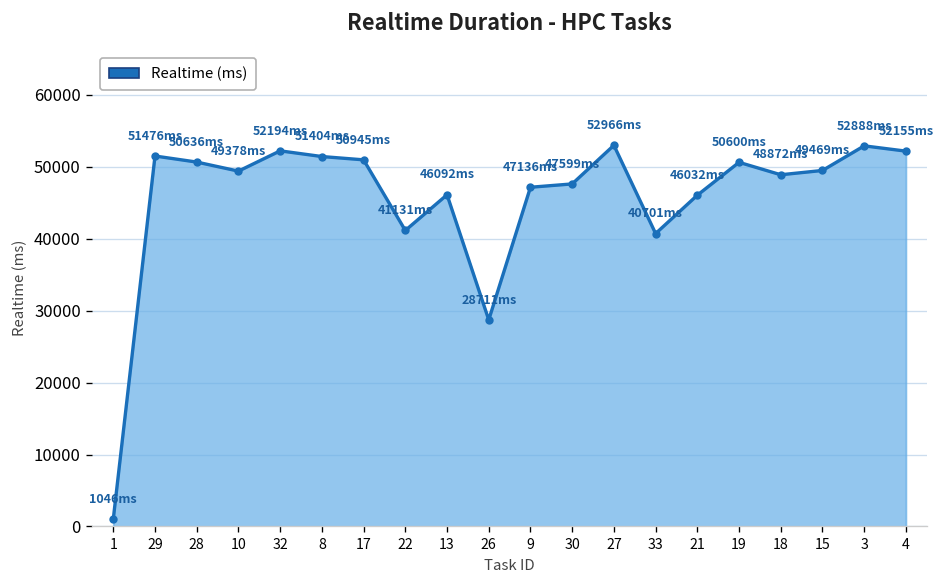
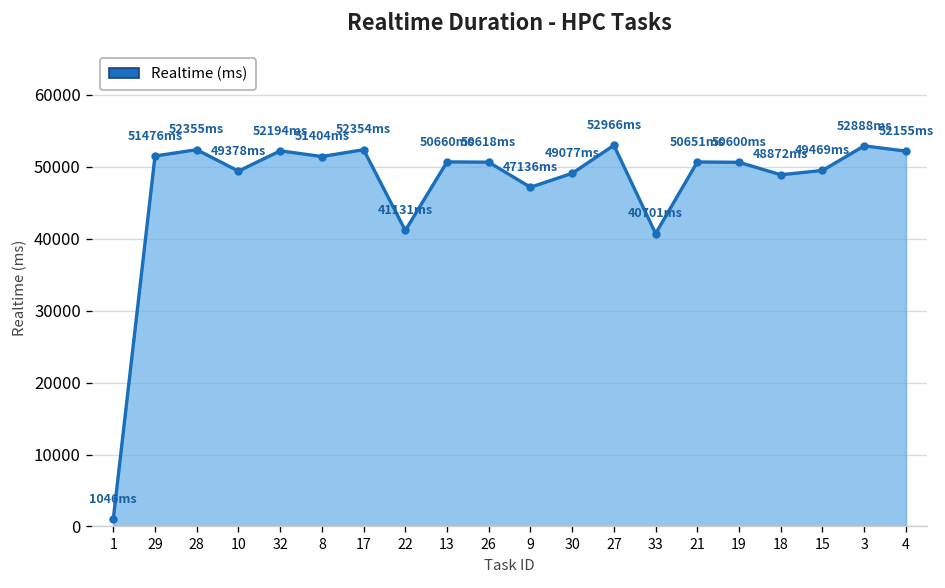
28: 50636 -> 52355
17: 50945 -> 52354
13: 46092 -> 50660
26: 28711 -> 50618
30: 47599 -> 49077
21: 46032 -> 50651
